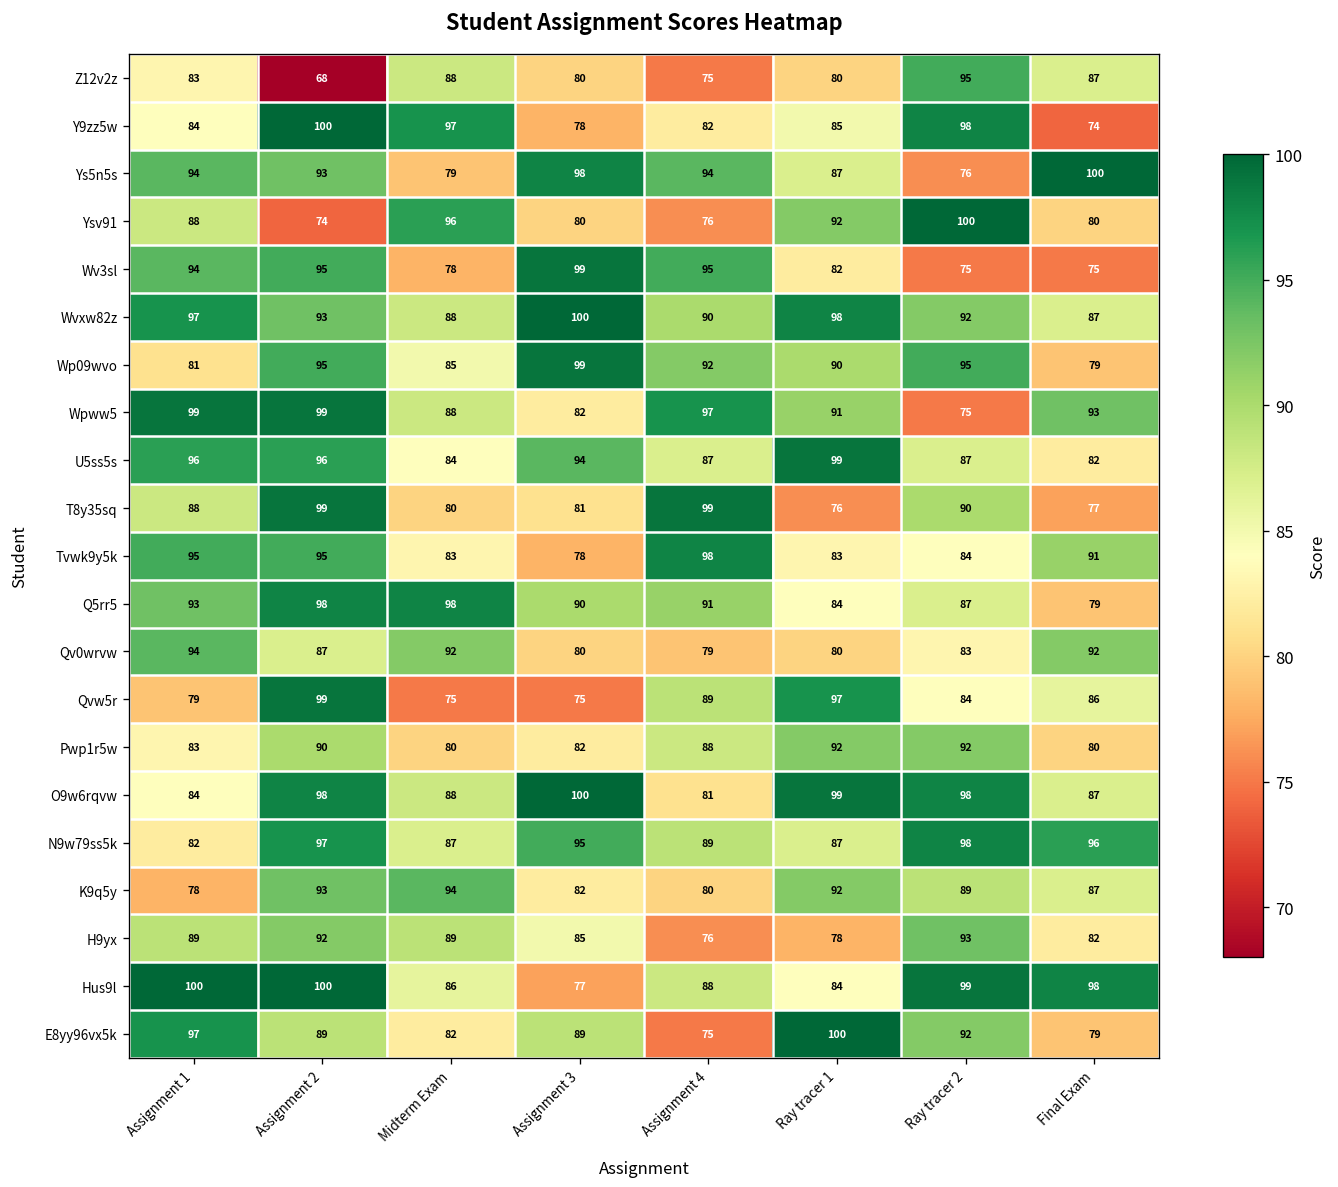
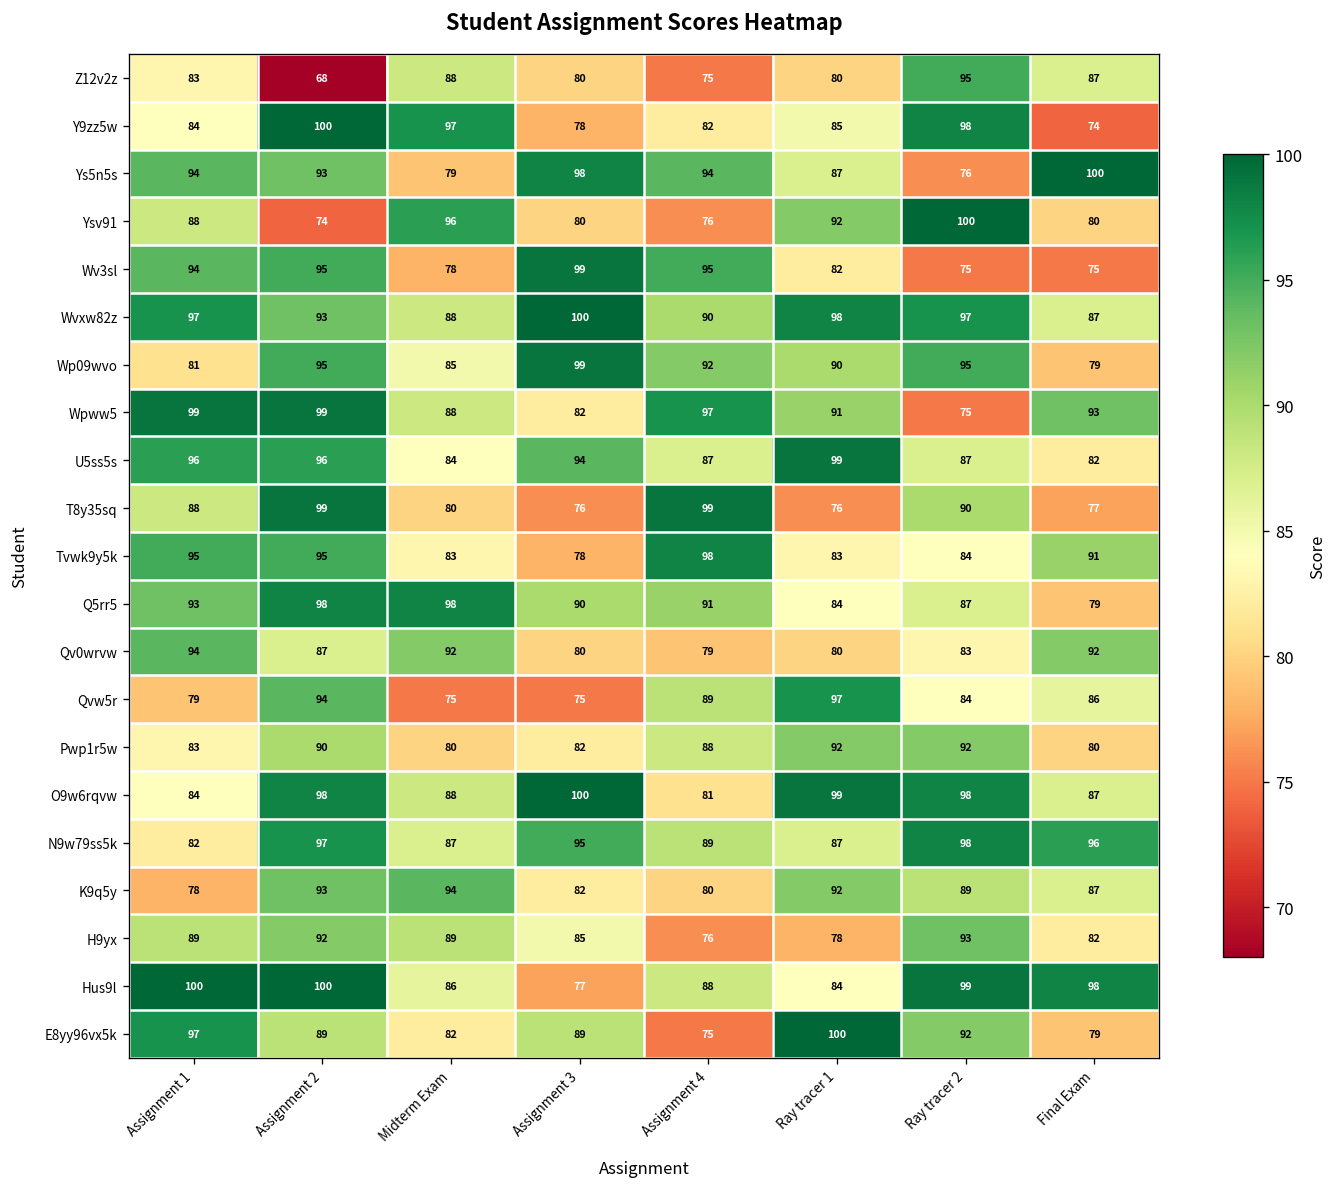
Wvxw82z, Ray tracer 2: 92 -> 97
T8y35sq, Assignment 3: 81 -> 76
Qvw5r, Assignment 2: 99 -> 94
